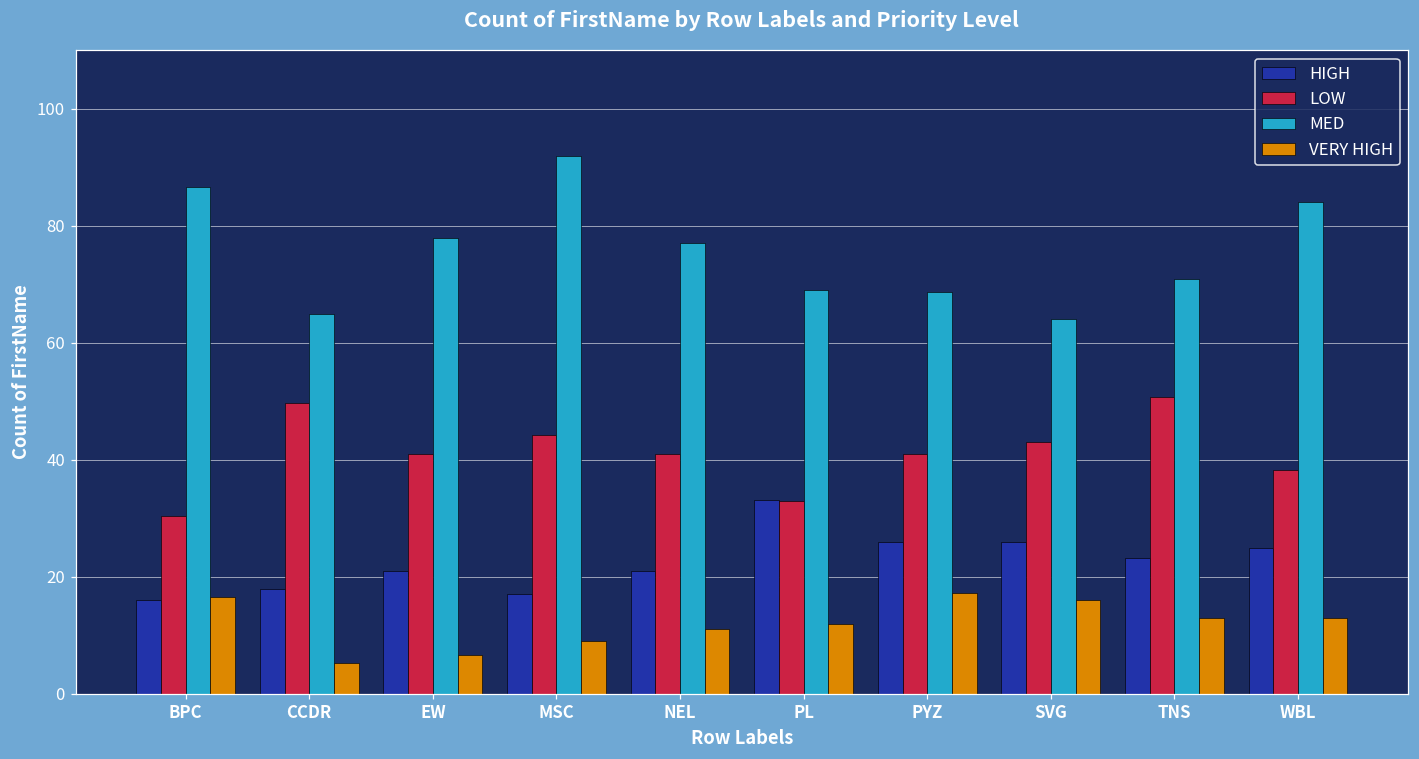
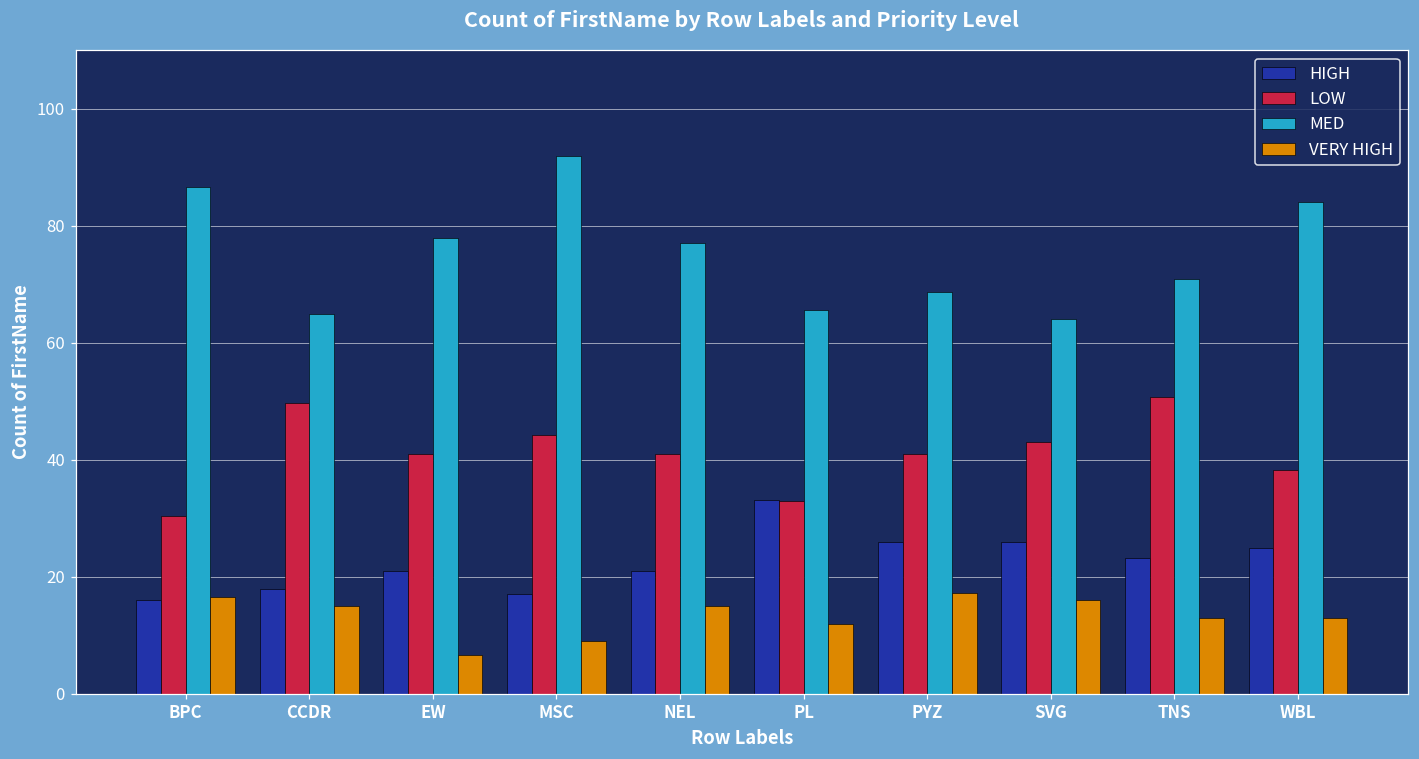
VERY HIGH, CCDR: 5 -> 15
VERY HIGH, NEL: 11 -> 15
MED, PL: 69 -> 66
